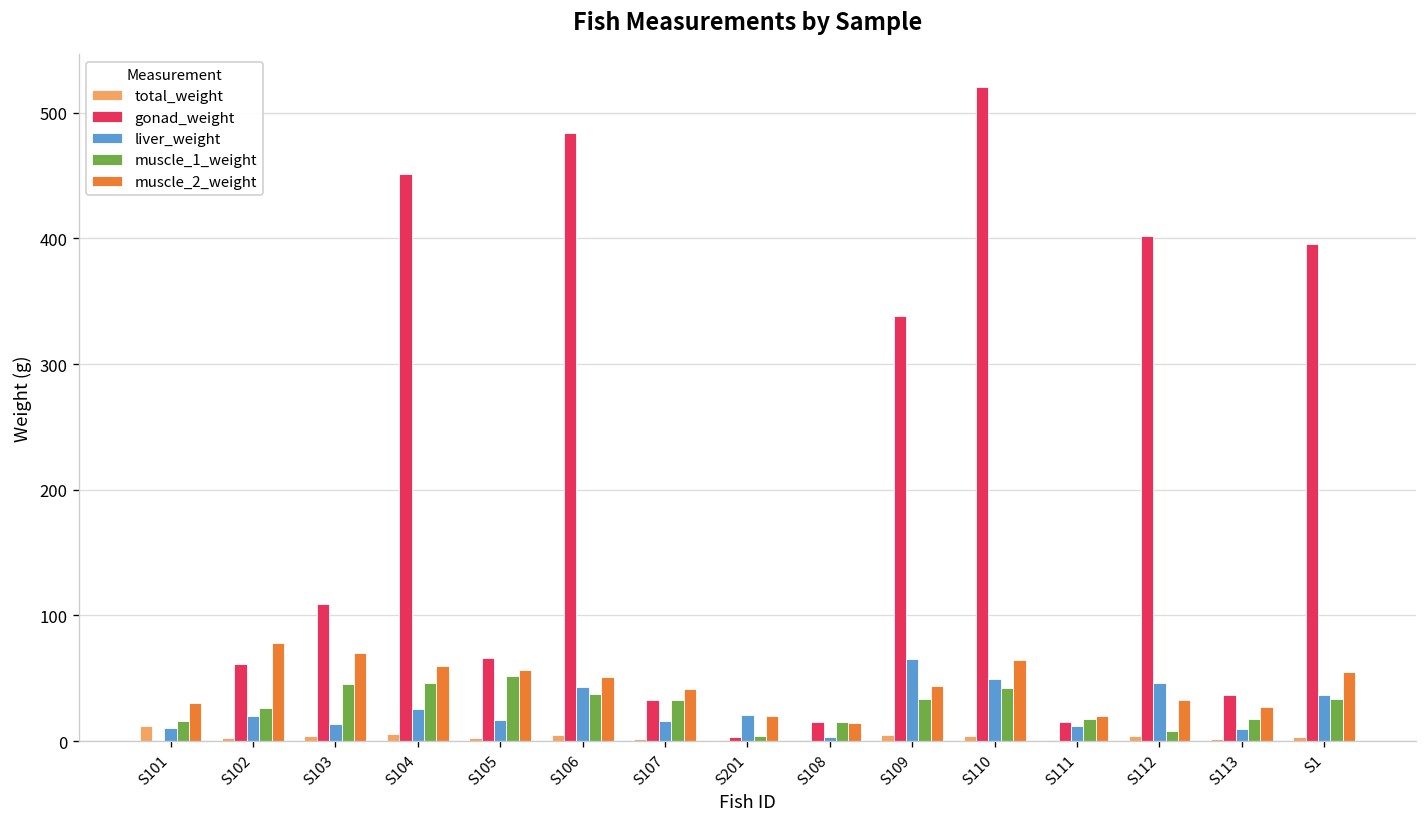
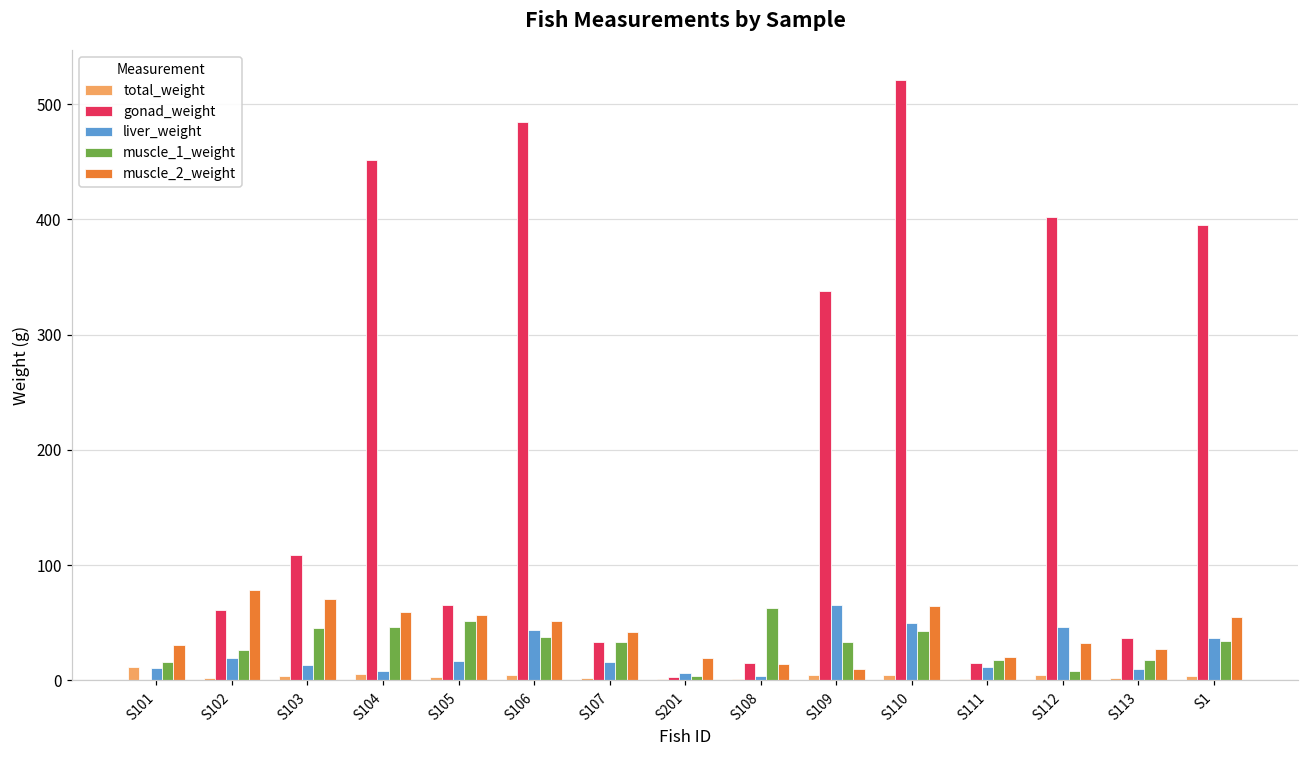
liver_weight, S104: 26 -> 8
liver_weight, S201: 21 -> 6
muscle_1_weight, S108: 16 -> 63
muscle_2_weight, S109: 44 -> 10
